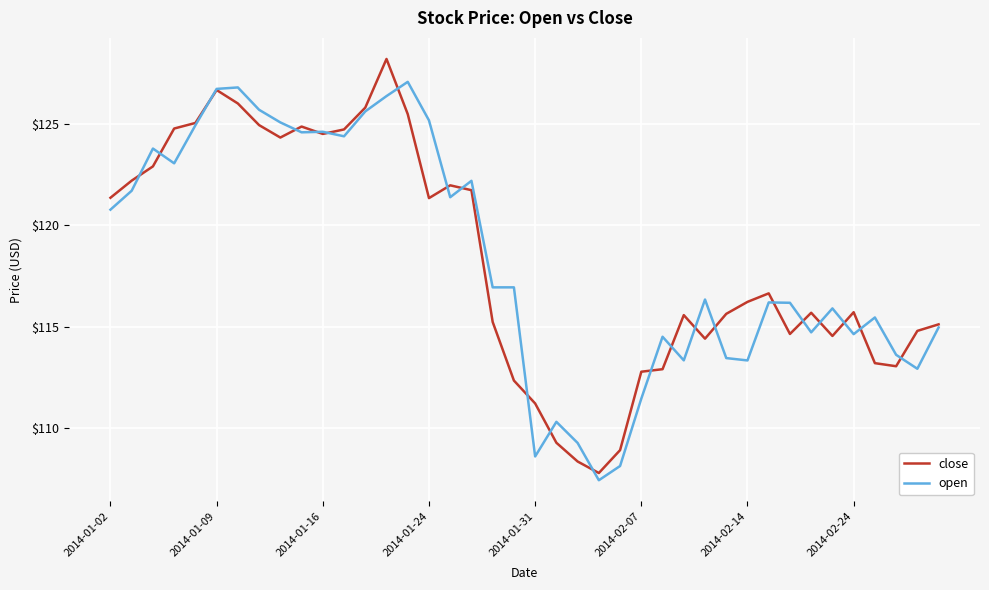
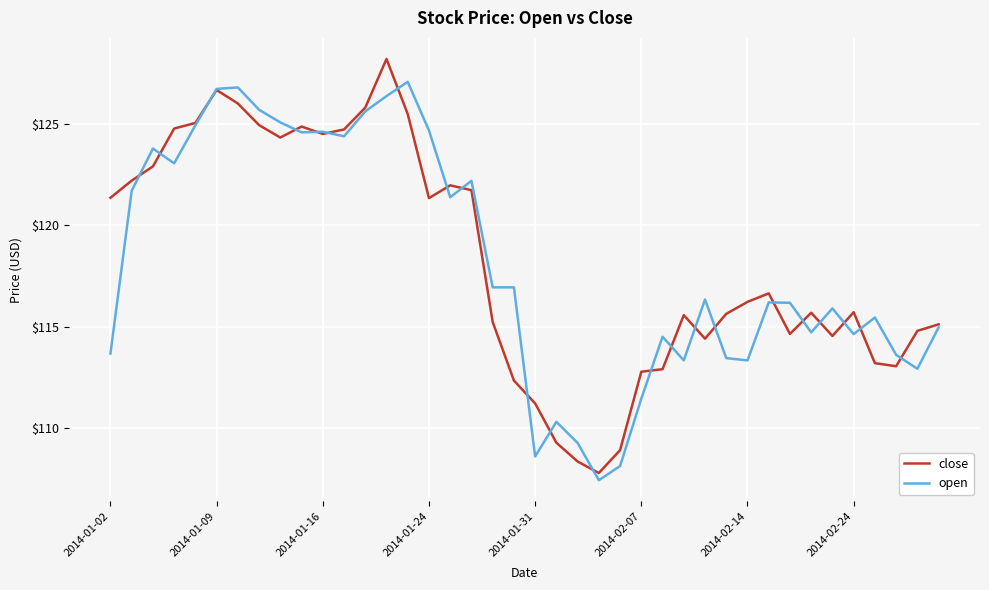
open, 2014-01-02: $120.8 -> $113.7
open, 2014-01-24: $125.2 -> $124.7
